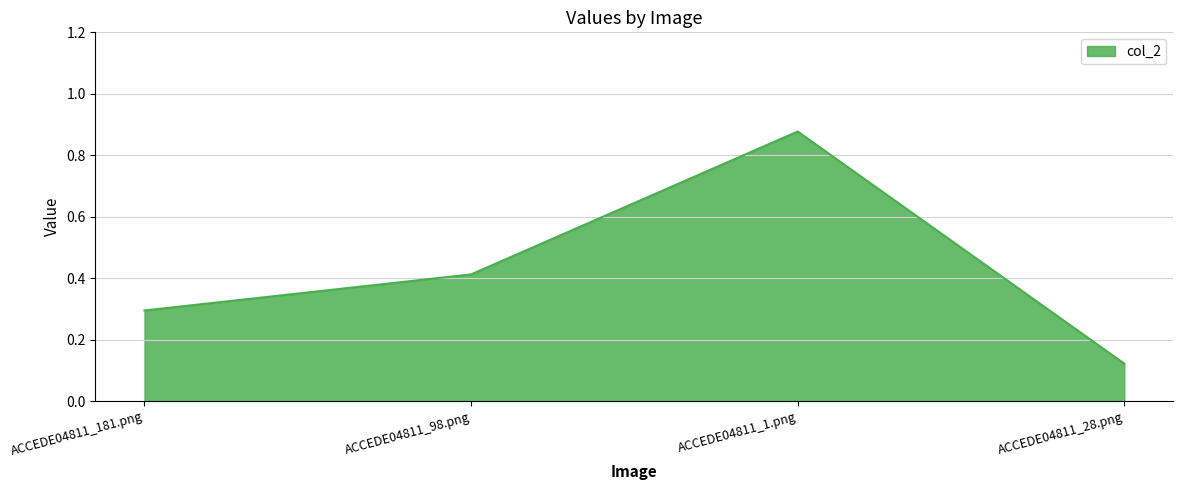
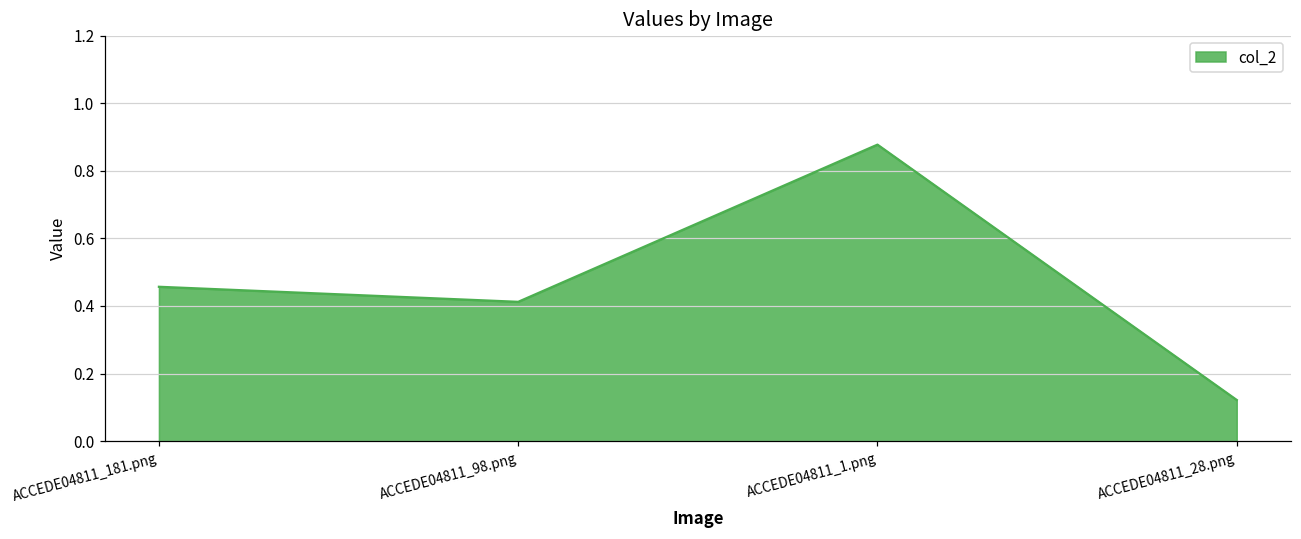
ACCEDE04811_181.png: 0.29 -> 0.46
